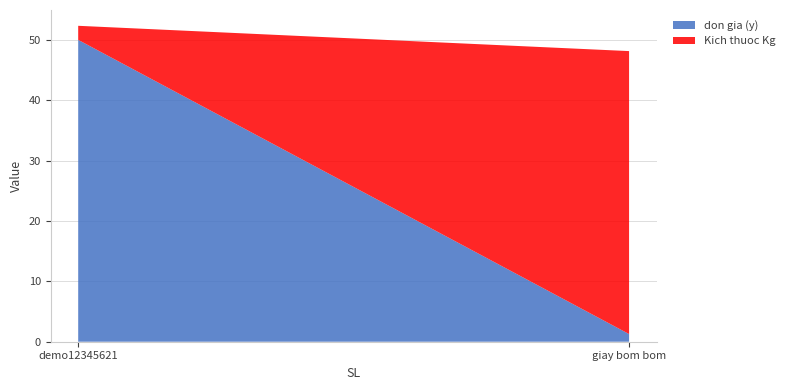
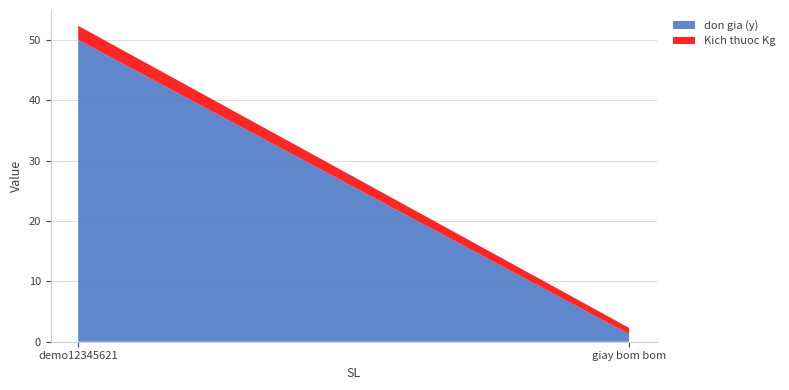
Kich thuoc Kg, giay bom bom: 47 -> 1
